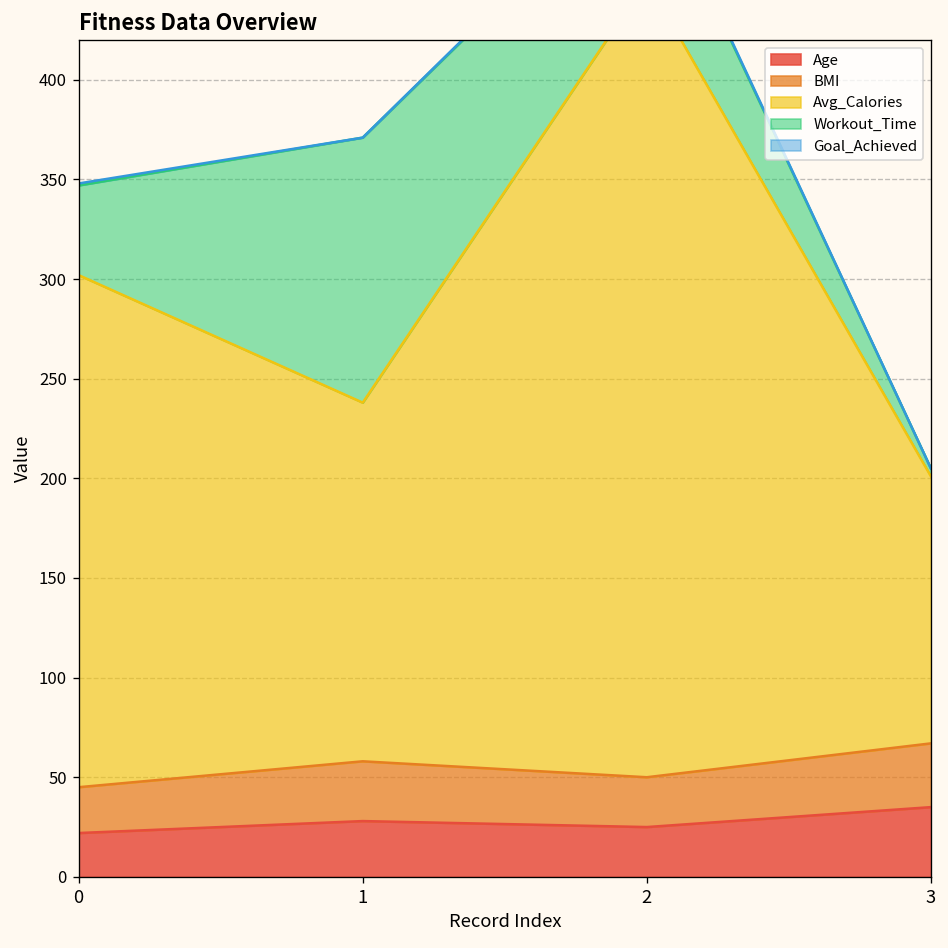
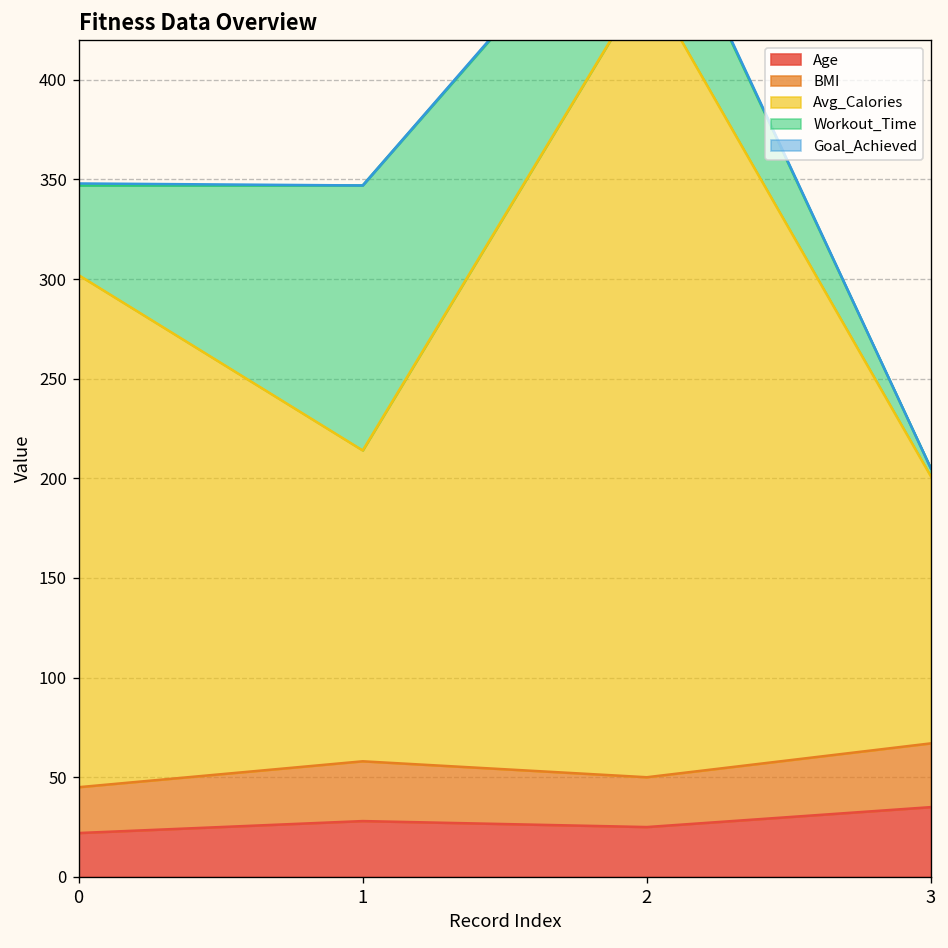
Avg_Calories, 1: 180 -> 156
